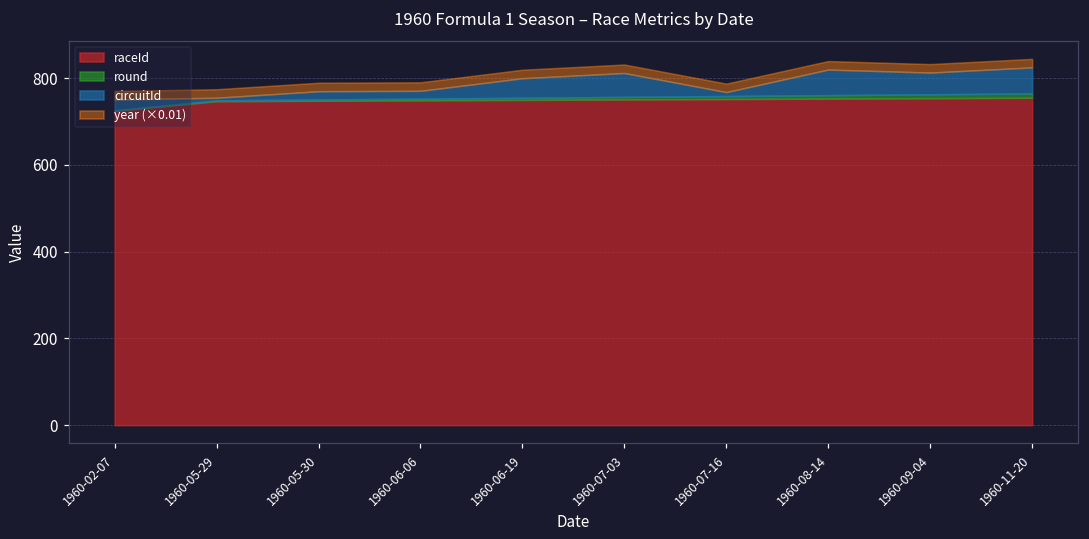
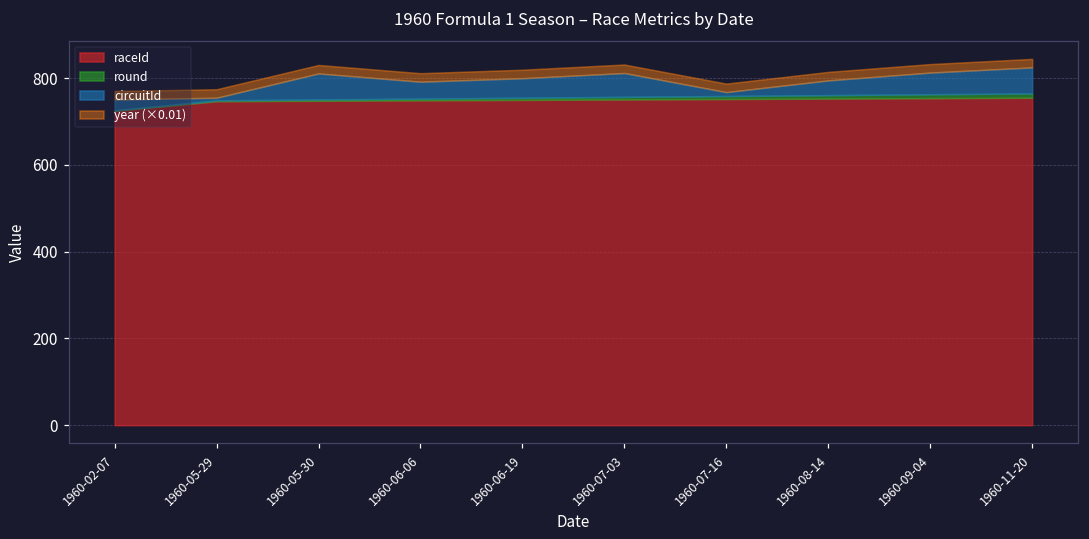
circuitId, 1960-05-30: 20 -> 60
circuitId, 1960-06-06: 20 -> 40
circuitId, 1960-08-14: 60 -> 30
